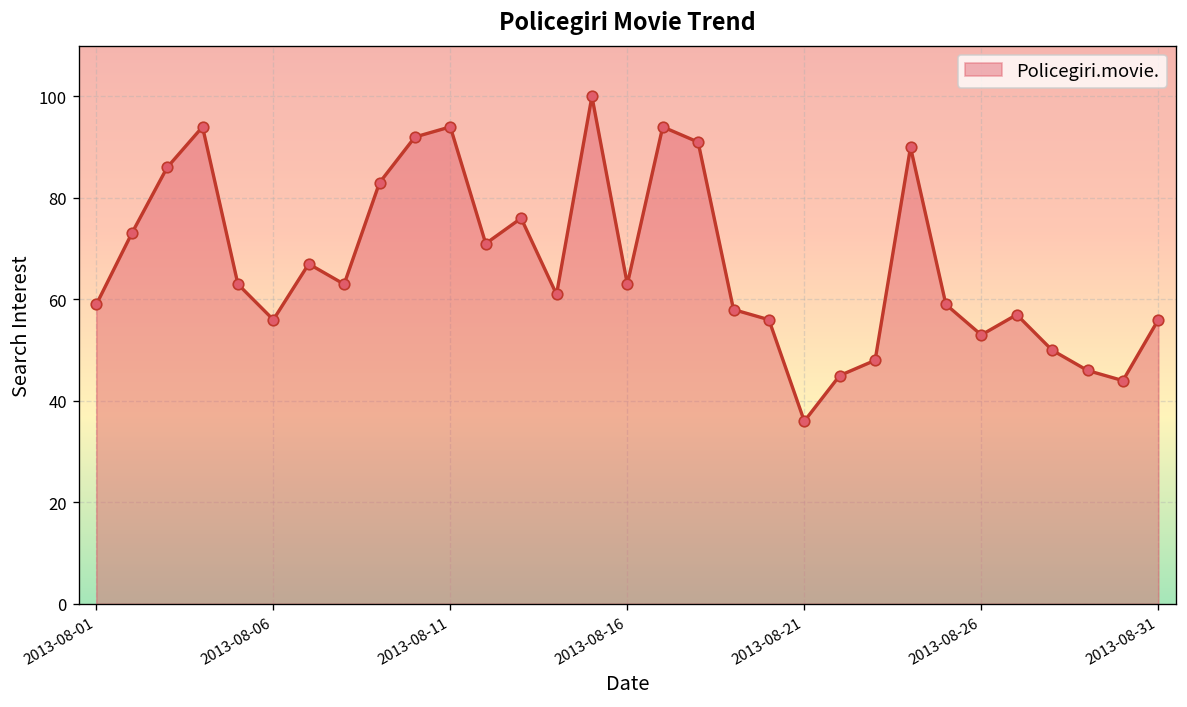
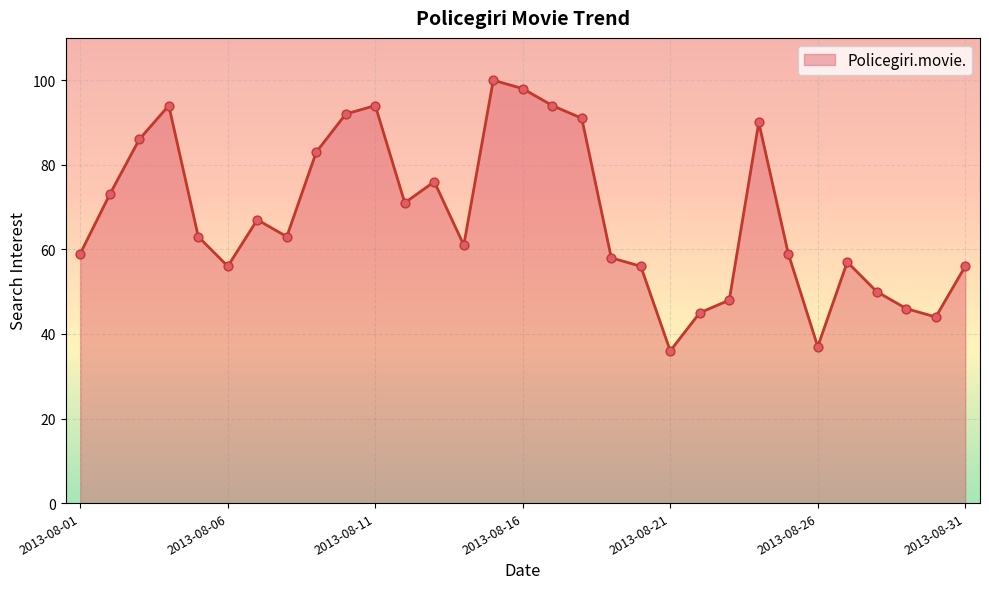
2013-08-16: 63 -> 98
2013-08-26: 53 -> 37
